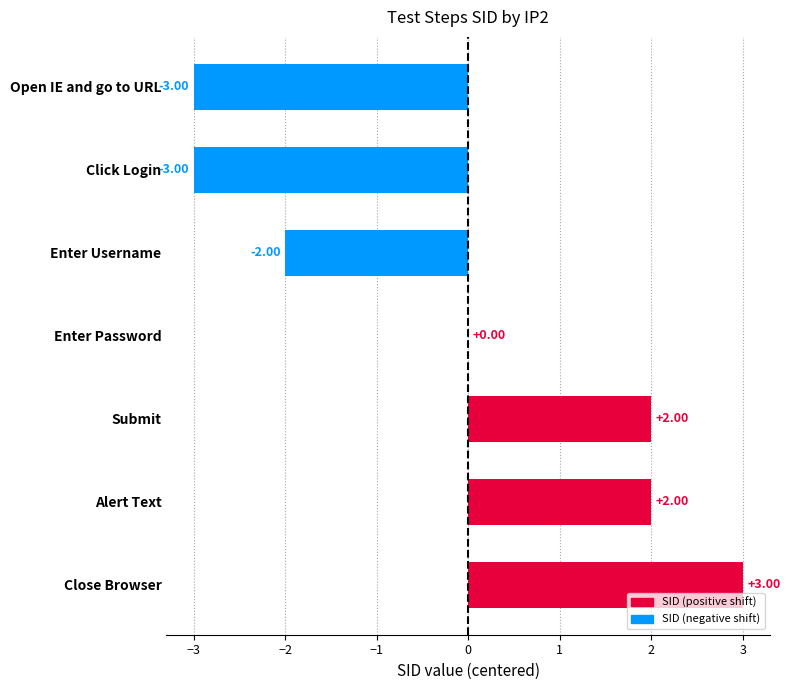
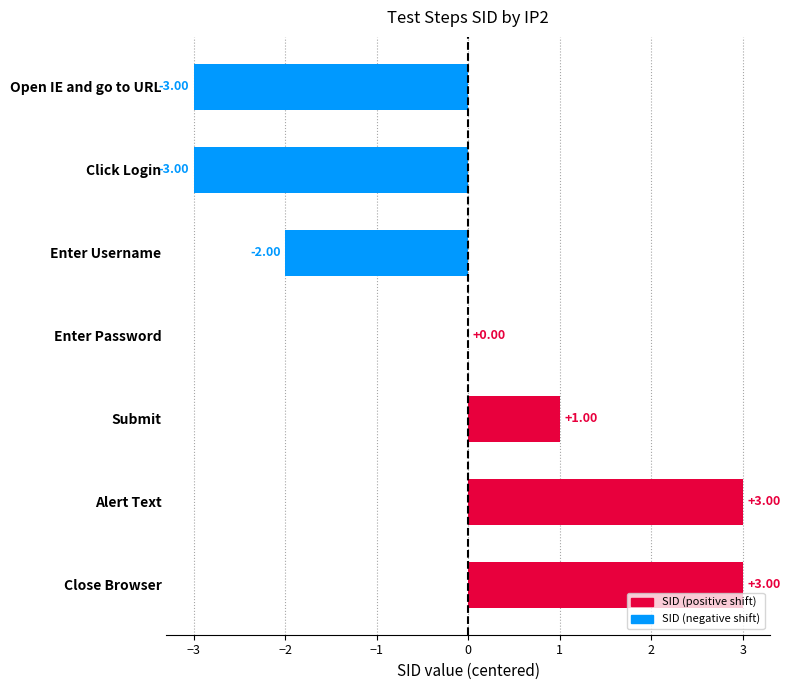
Submit: +2.00 -> +1.00
Alert Text: +2.00 -> +3.00
